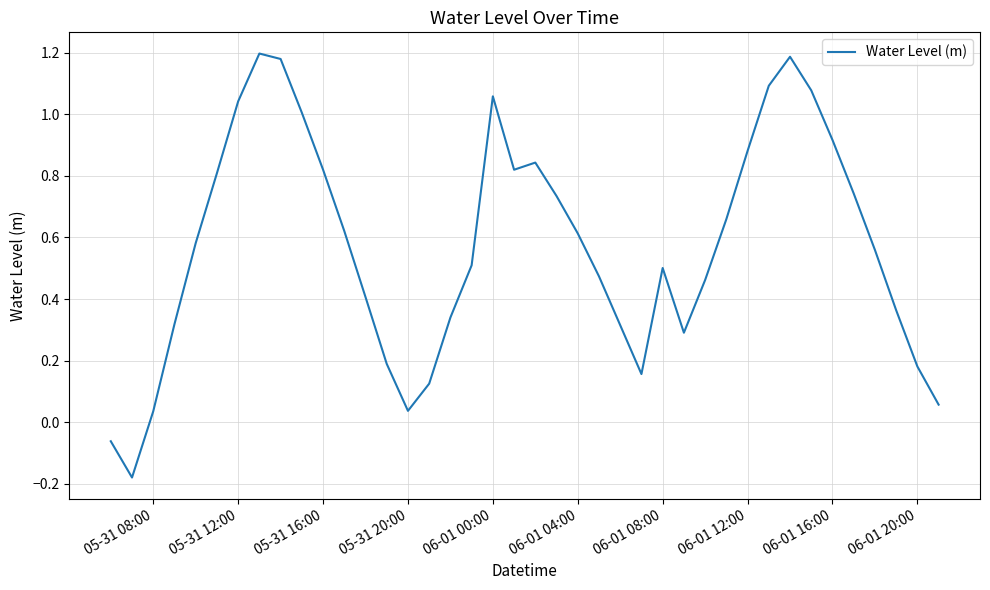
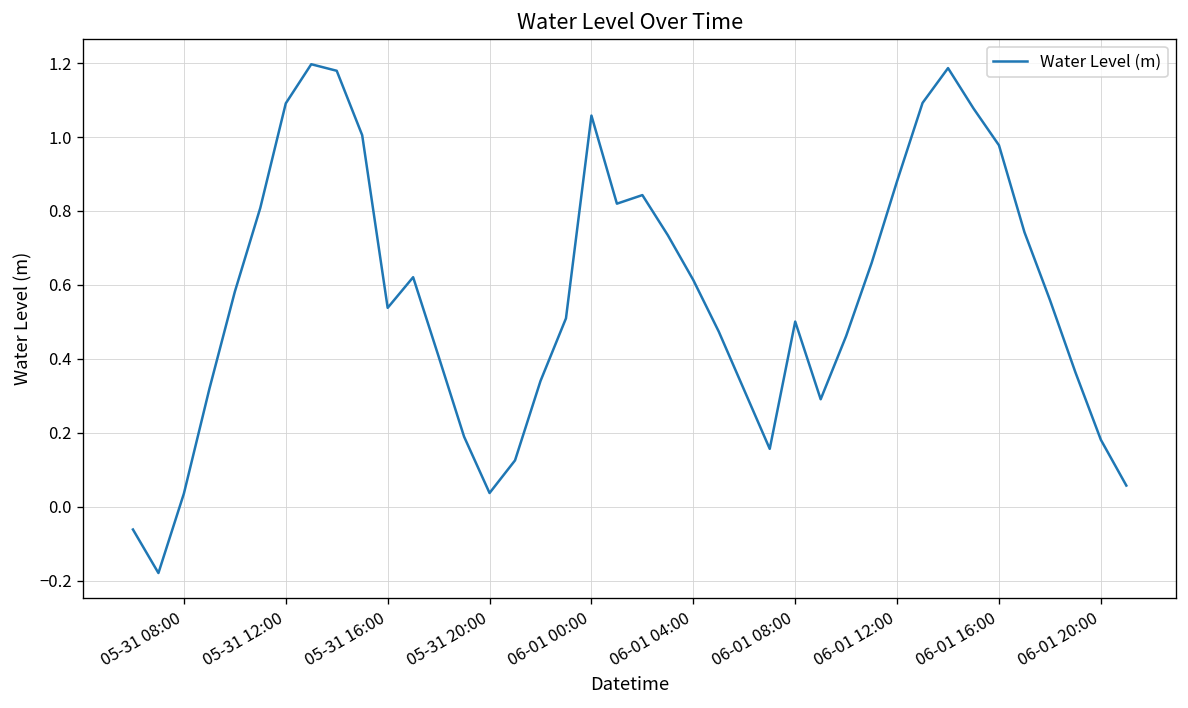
05-31 12:00: 1.04 -> 1.09
05-31 16:00: 0.82 -> 0.54
06-01 16:00: 0.92 -> 0.98
